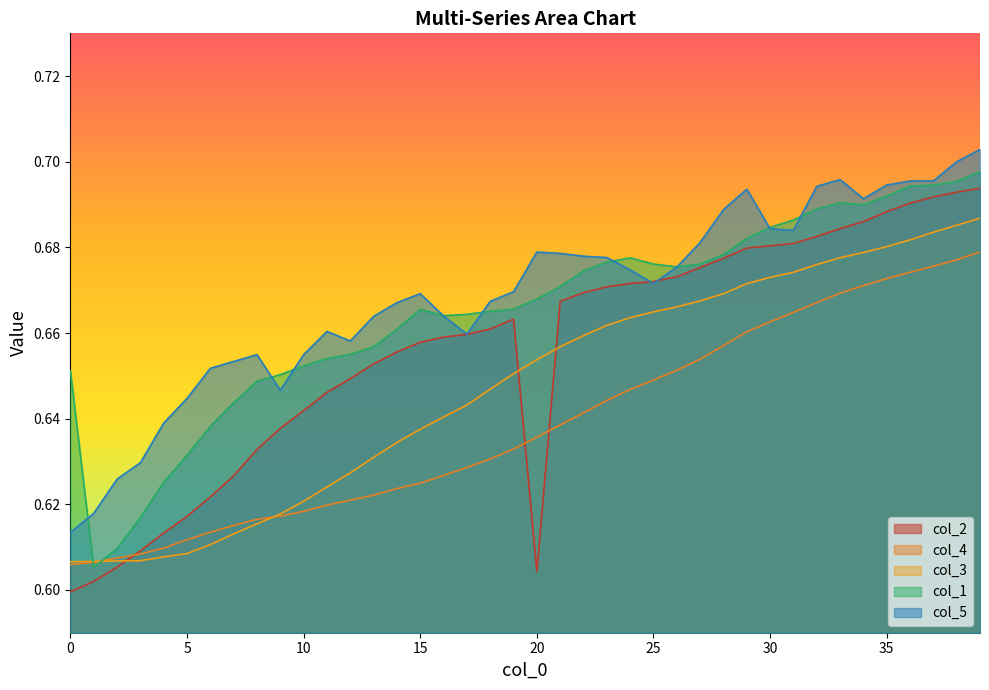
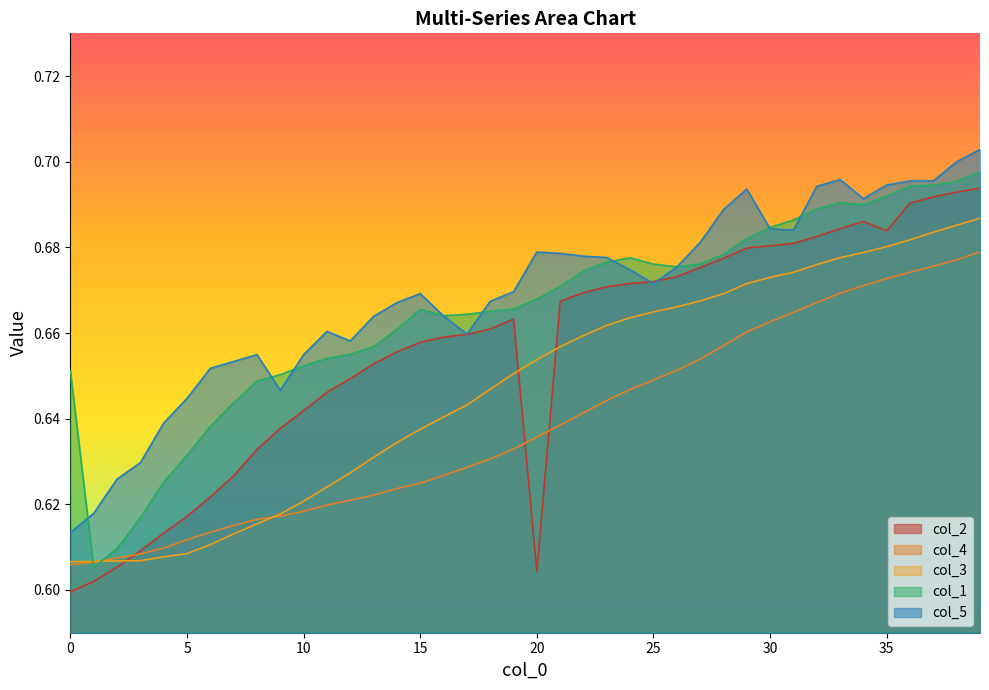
col_2, 35: 0.688 -> 0.684
